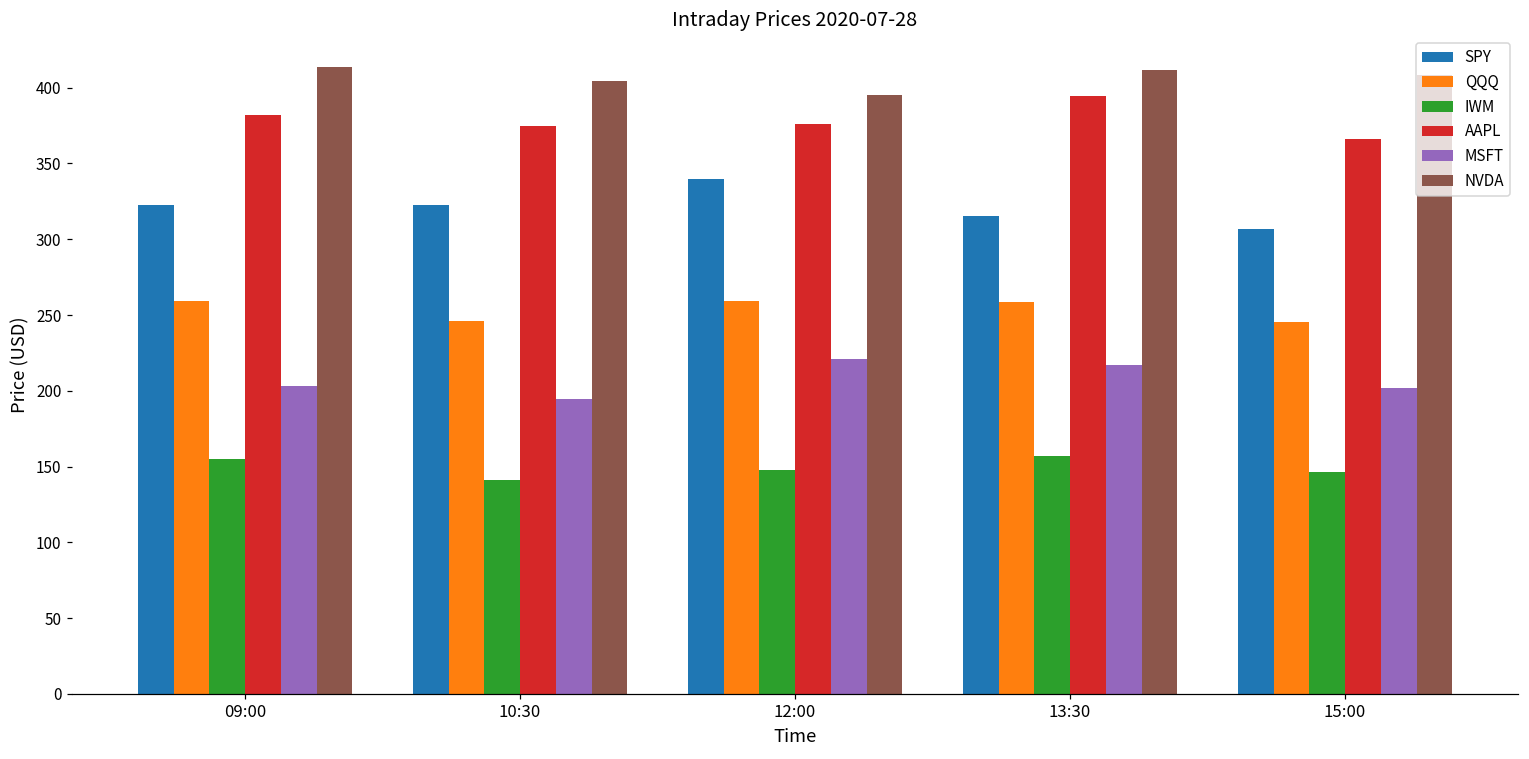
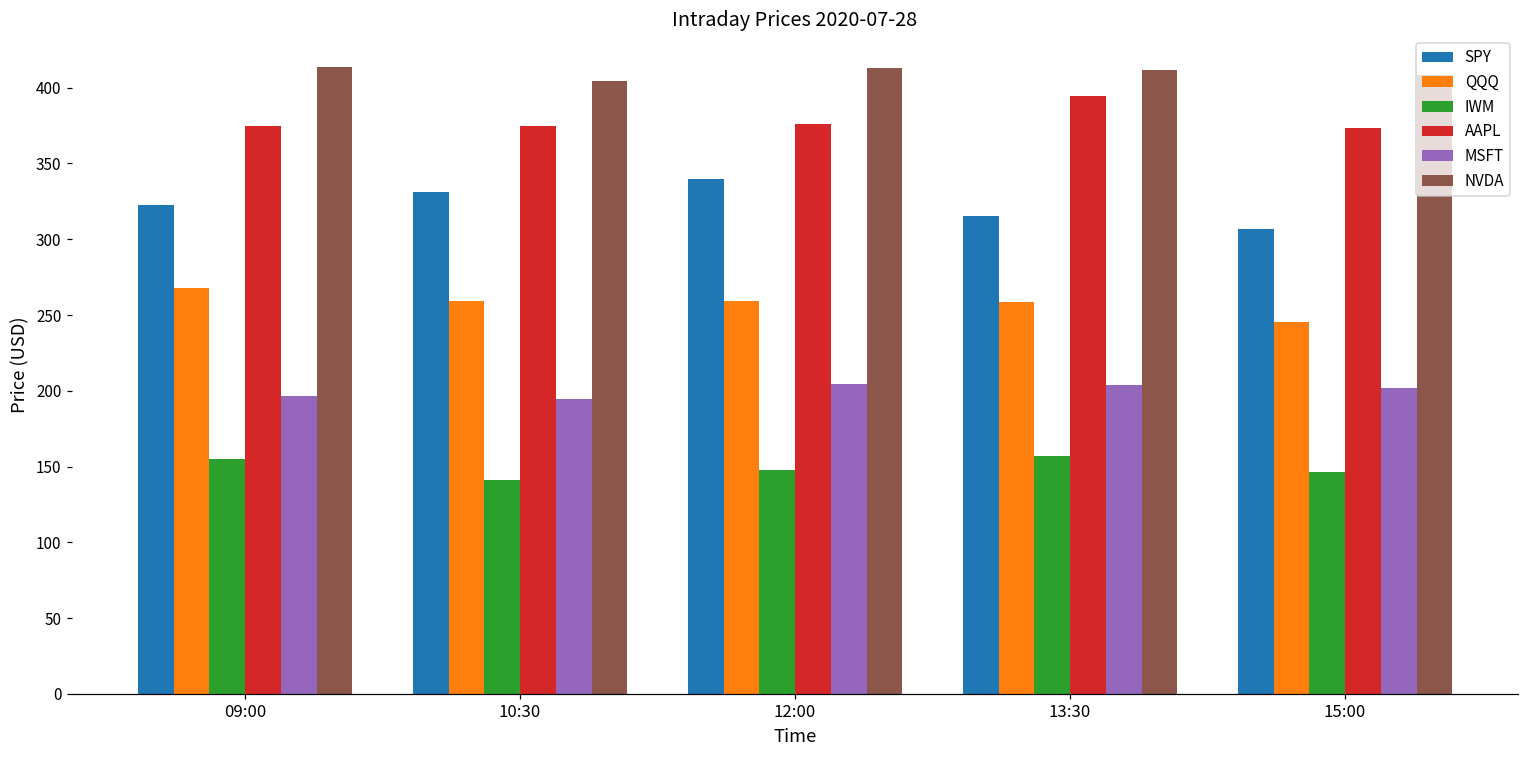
QQQ, 09:00: 259 -> 268
AAPL, 09:00: 382 -> 375
MSFT, 09:00: 203 -> 197
SPY, 10:30: 323 -> 331
QQQ, 10:30: 246 -> 259
MSFT, 12:00: 221 -> 204
NVDA, 12:00: 395 -> 413
MSFT, 13:30: 217 -> 204
AAPL, 15:00: 366 -> 373
